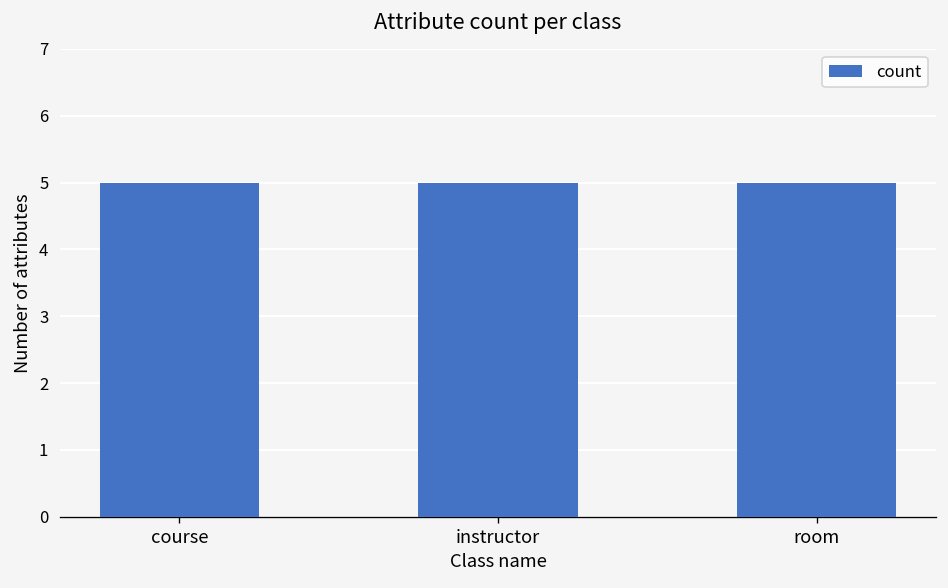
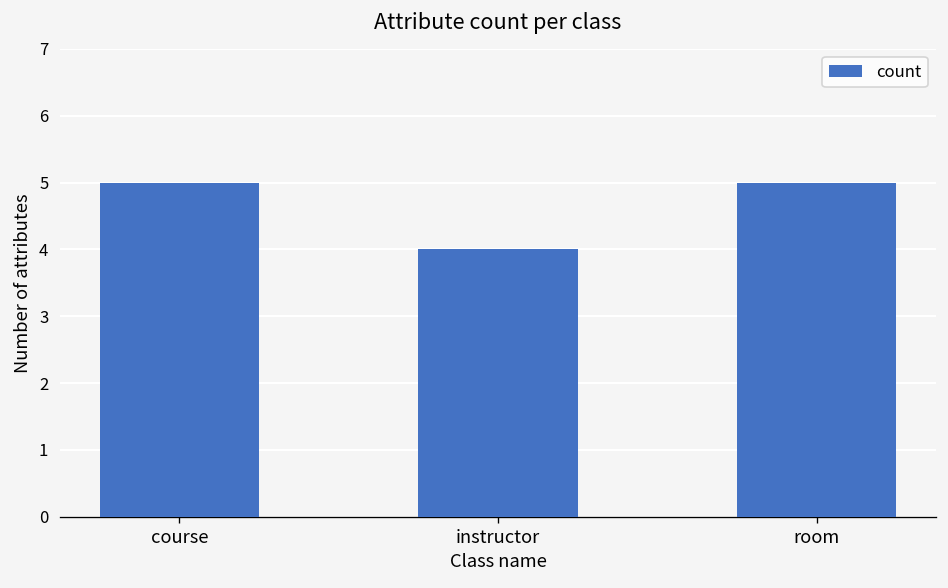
instructor: 5 -> 4
